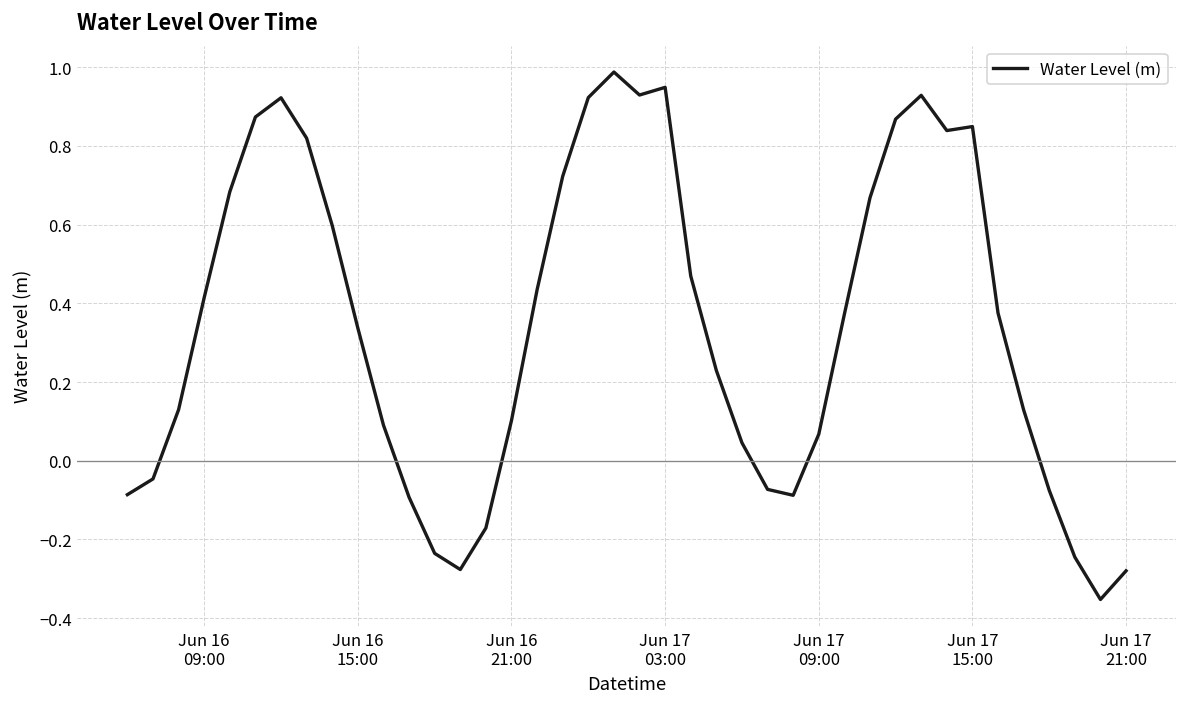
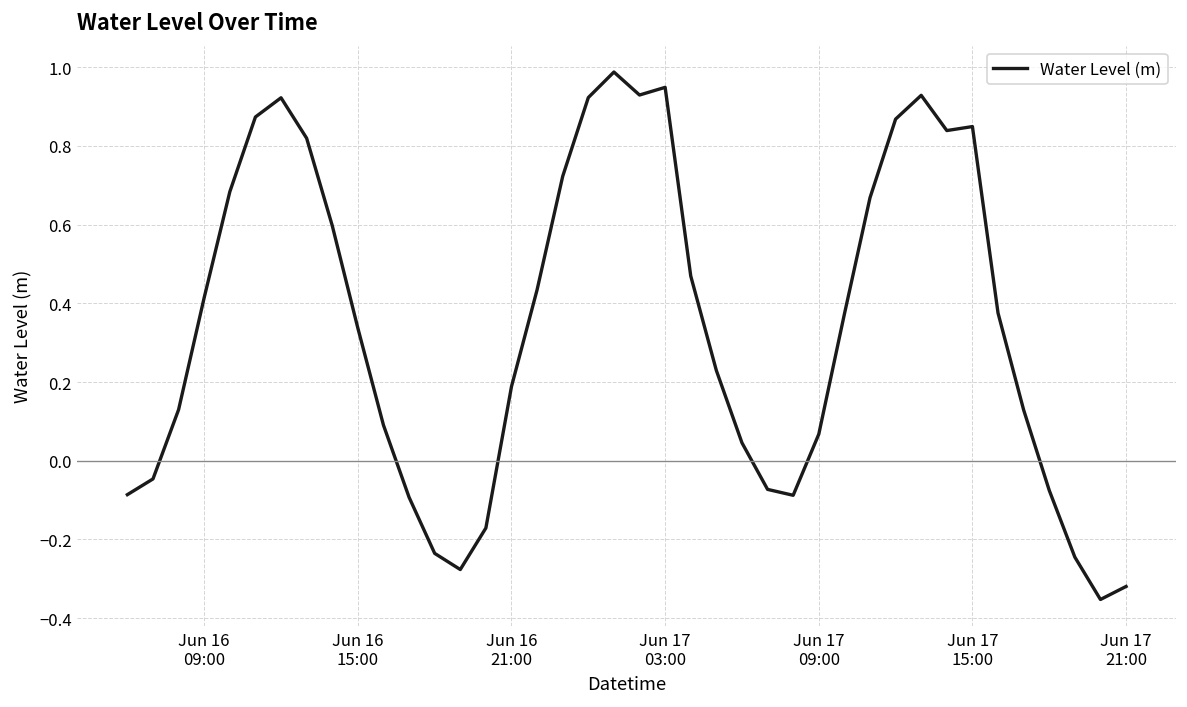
Jun 16 21:00: 0.10 -> 0.19
Jun 17 21:00: -0.28 -> -0.32
